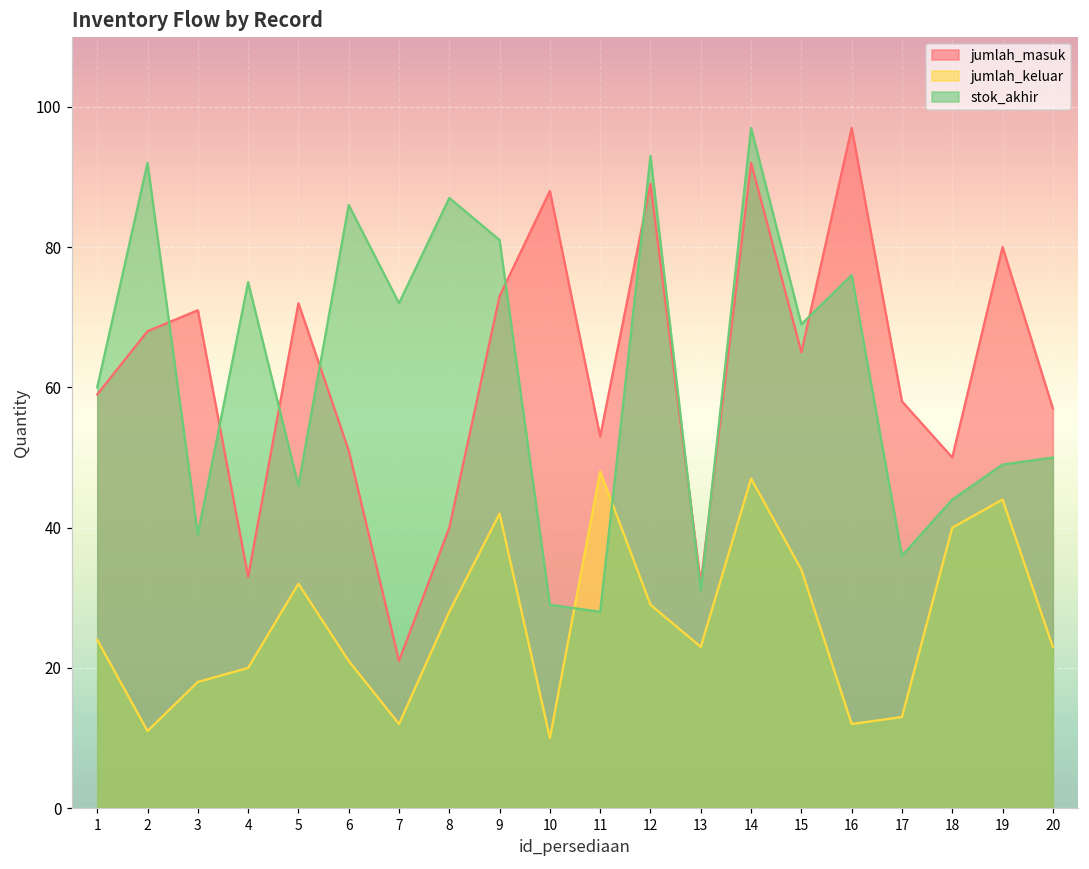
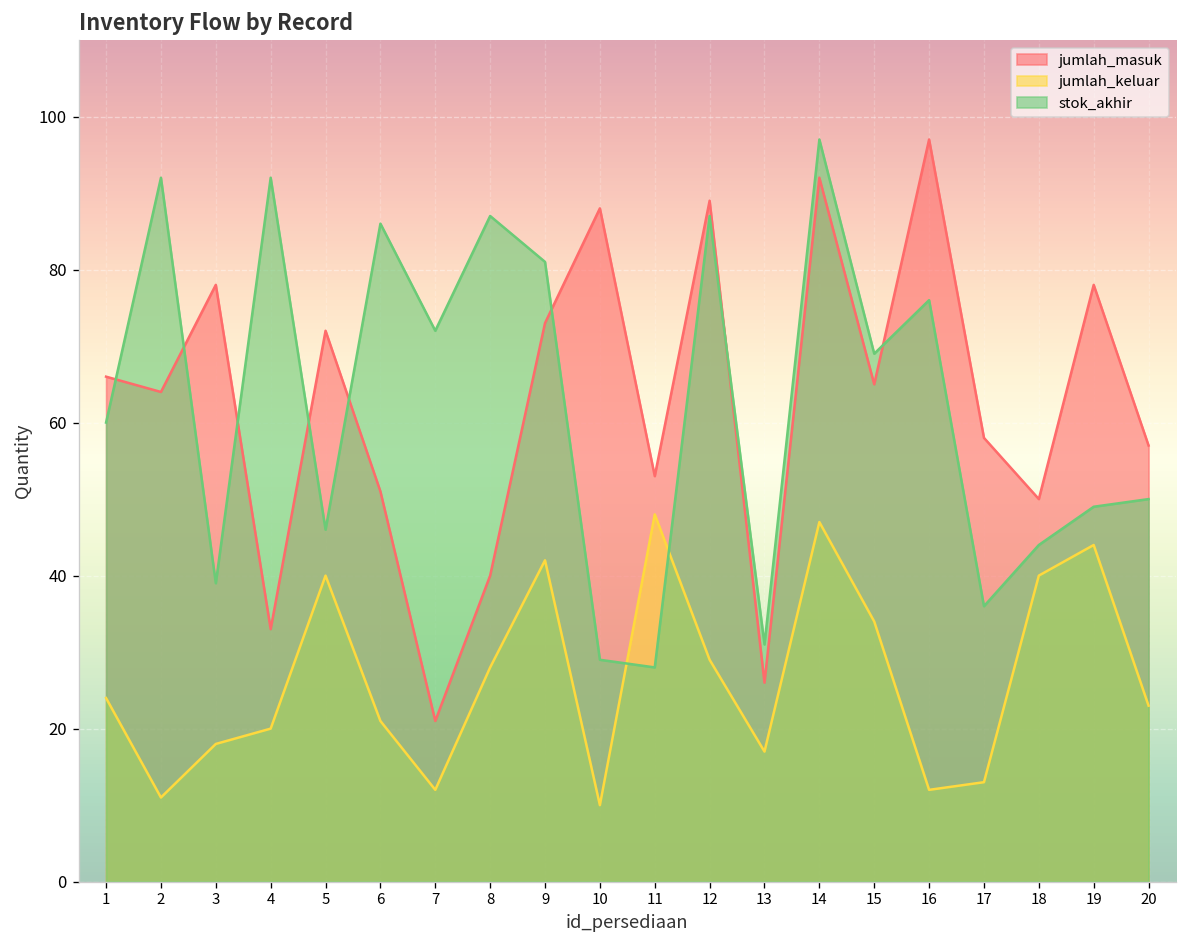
jumlah_masuk, 1: 59 -> 66
jumlah_masuk, 2: 68 -> 64
jumlah_masuk, 3: 71 -> 78
stok_akhir, 4: 75 -> 92
jumlah_keluar, 5: 32 -> 40
stok_akhir, 12: 93 -> 87
jumlah_masuk, 13: 32 -> 26
jumlah_keluar, 13: 23 -> 17
jumlah_masuk, 19: 80 -> 78
